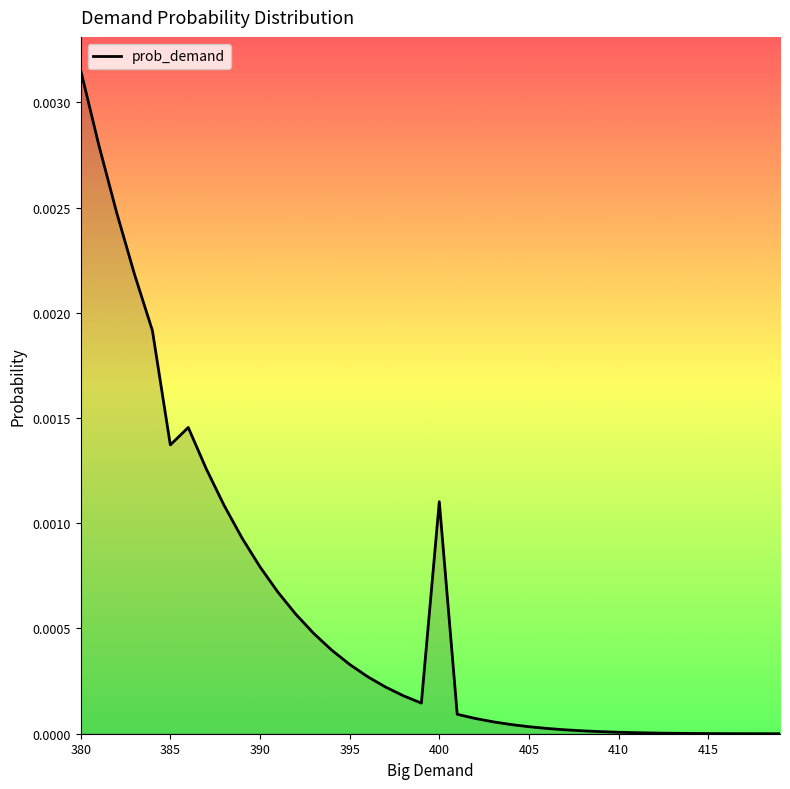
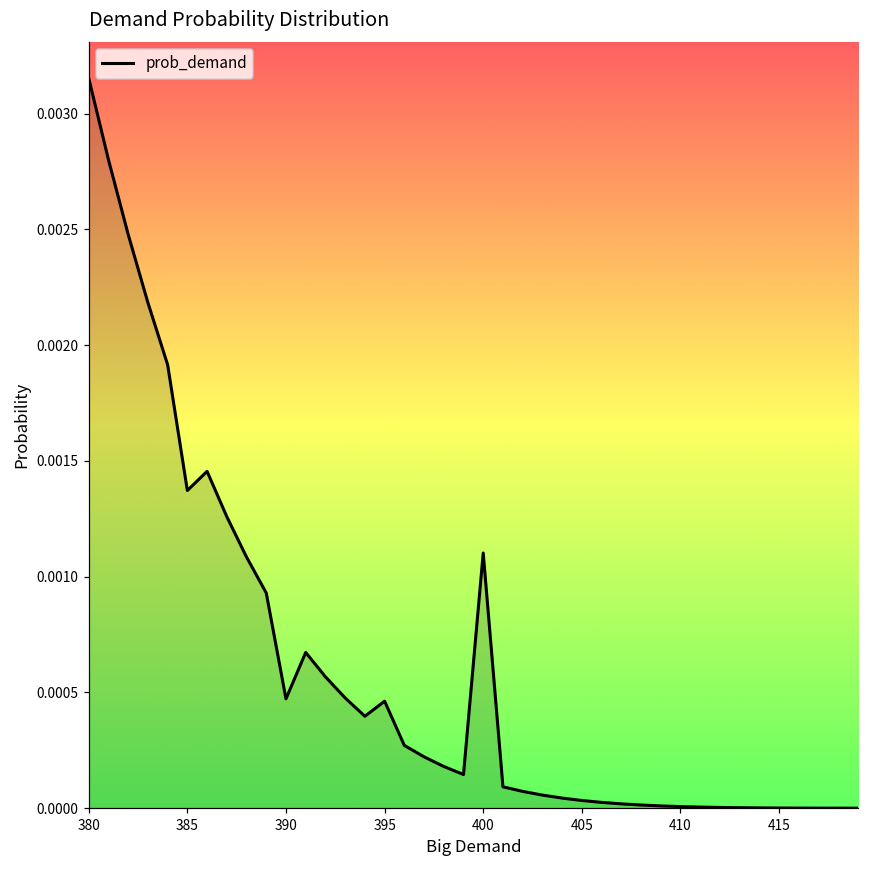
390: 0.00079 -> 0.00047
395: 0.00033 -> 0.00046
